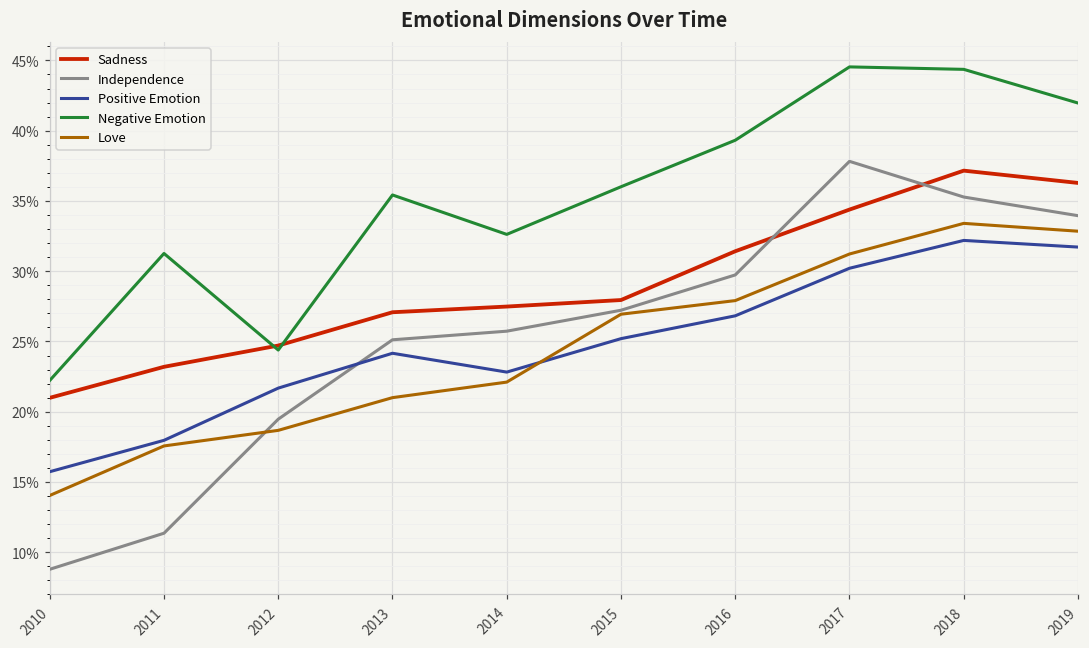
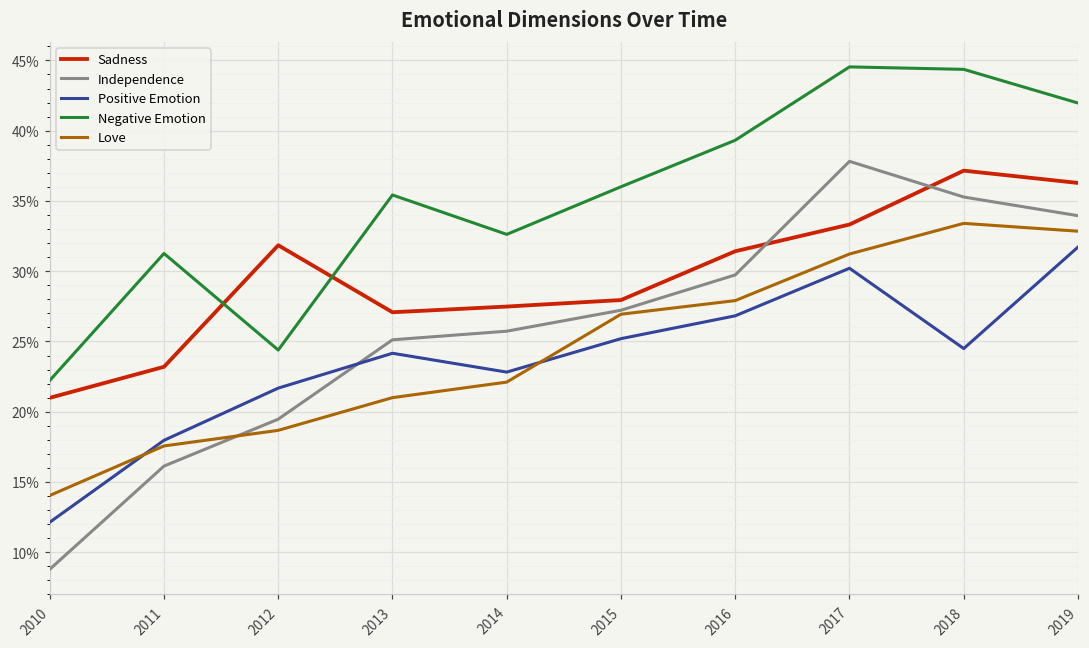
Positive Emotion, 2010: 15.7% -> 12.1%
Independence, 2011: 11.4% -> 16.1%
Sadness, 2012: 24.7% -> 31.8%
Sadness, 2017: 34.4% -> 33.3%
Positive Emotion, 2018: 32.2% -> 24.5%
